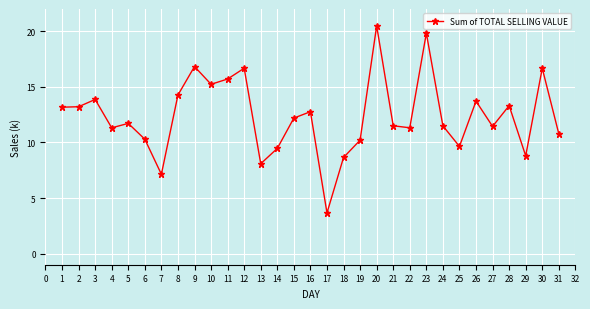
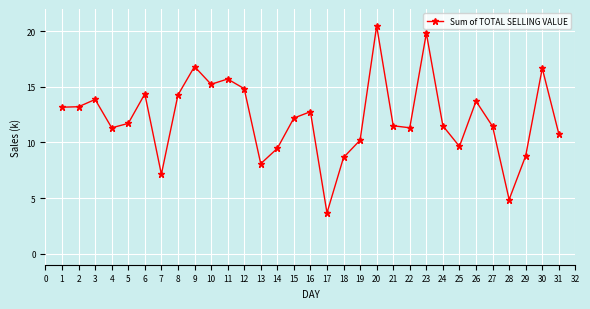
6: 10.3 -> 14.4
12: 16.7 -> 14.8
28: 13.3 -> 4.9
